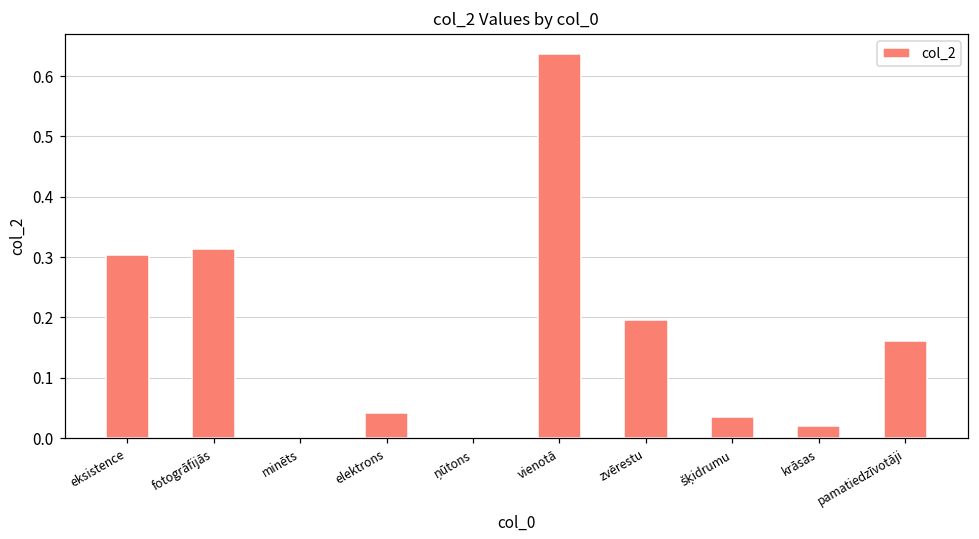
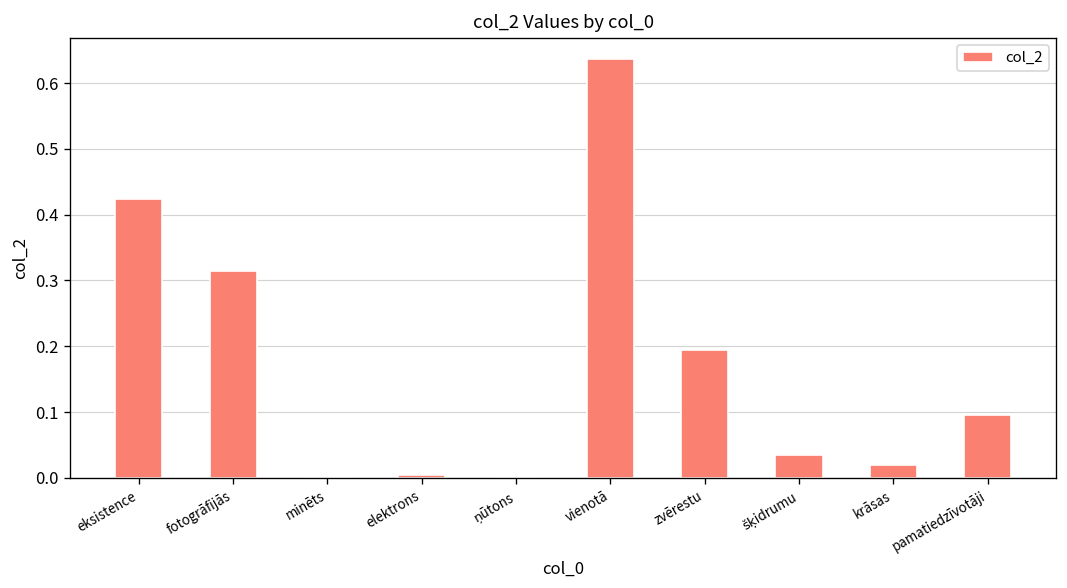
eksistence: 0.30 -> 0.42
elektrons: 0.04 -> 0.01
pamatiedzīvotāji: 0.16 -> 0.10
